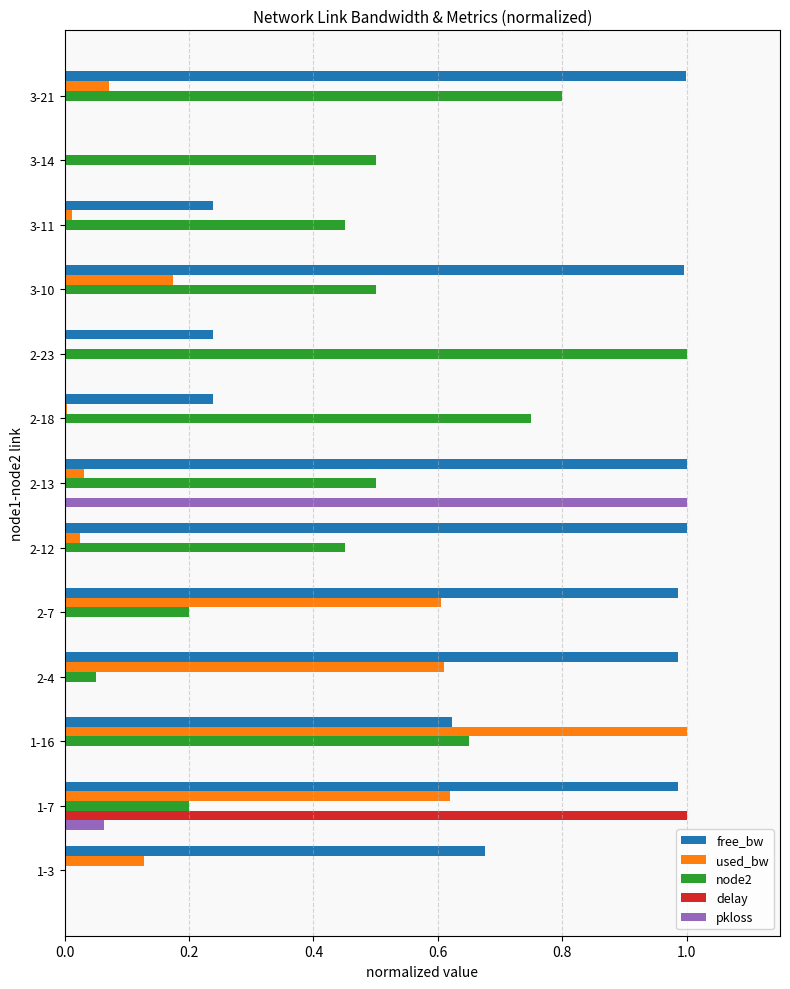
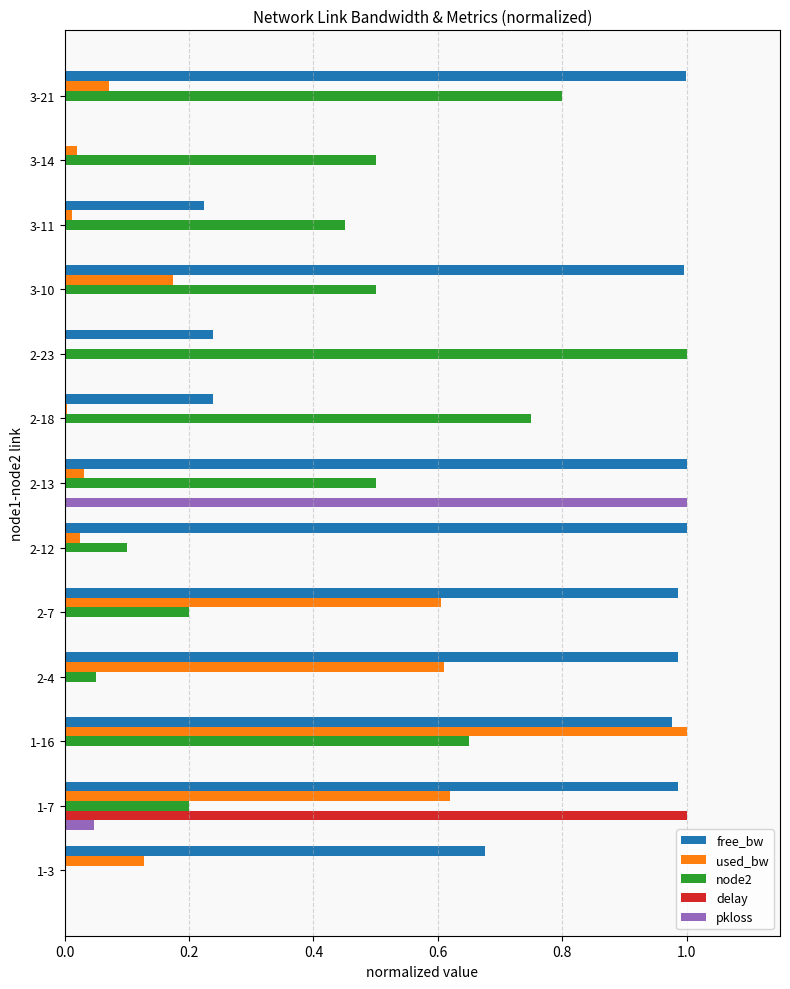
used_bw, 3-14: 0.00 -> 0.02
free_bw, 3-11: 0.24 -> 0.22
node2, 2-12: 0.45 -> 0.10
free_bw, 1-16: 0.62 -> 0.98
pkloss, 1-7: 0.06 -> 0.05
